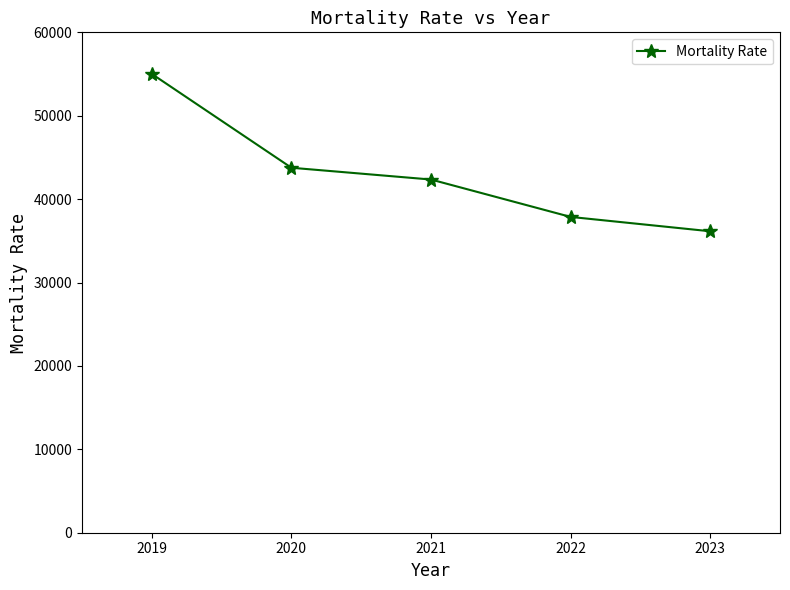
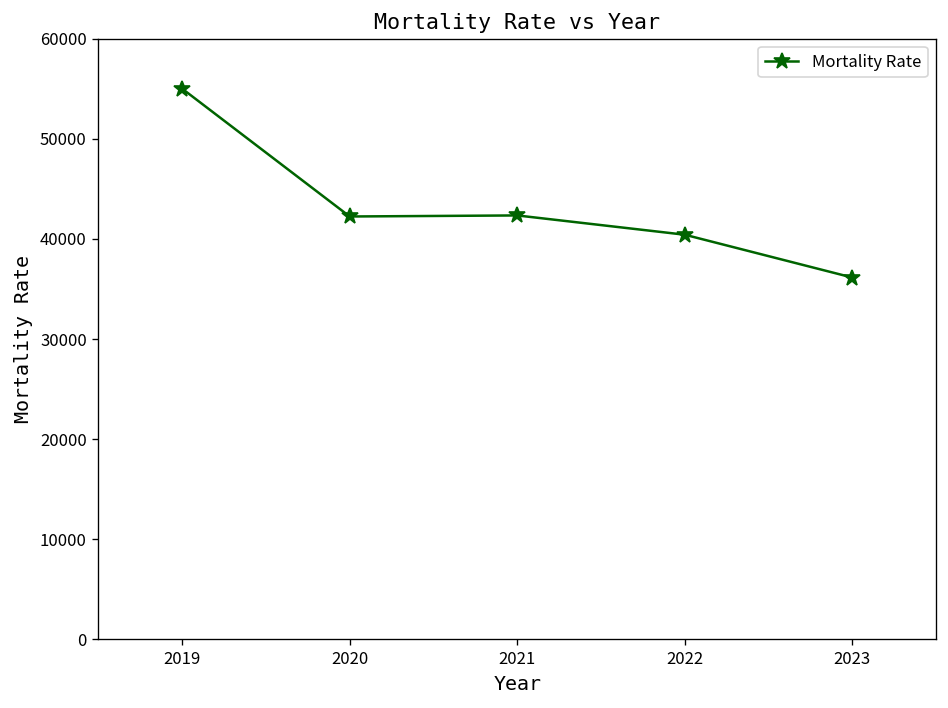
2020: 44000 -> 42000
2022: 38000 -> 40000
